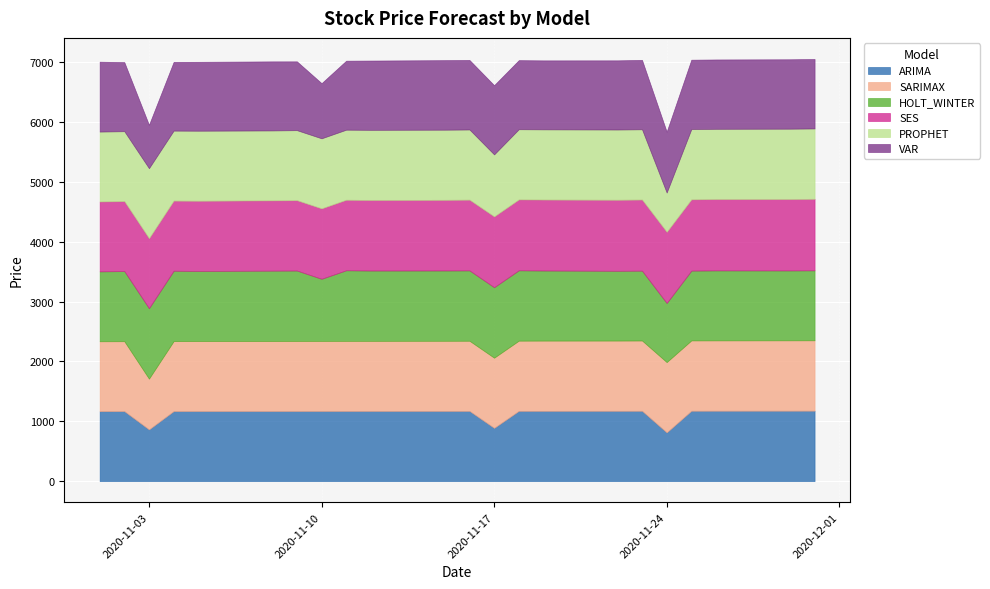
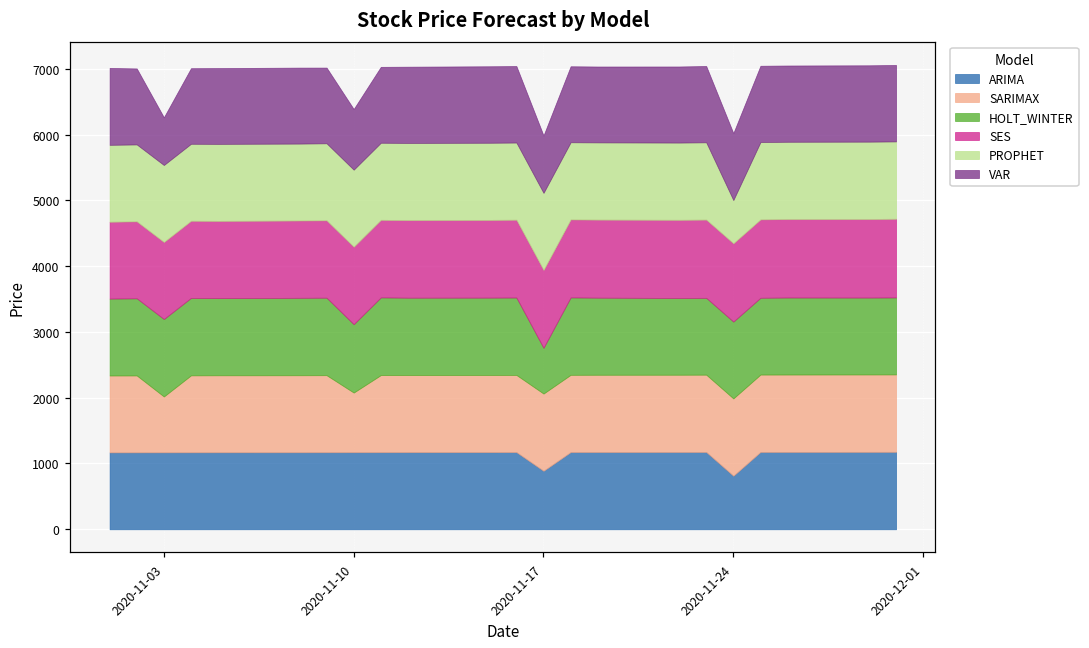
ARIMA, 2020-11-03: 900 -> 1200
SARIMAX, 2020-11-10: 1200 -> 900
HOLT_WINTER, 2020-11-17: 1200 -> 700
PROPHET, 2020-11-17: 1000 -> 1200
VAR, 2020-11-17: 1200 -> 900
HOLT_WINTER, 2020-11-24: 1000 -> 1200
